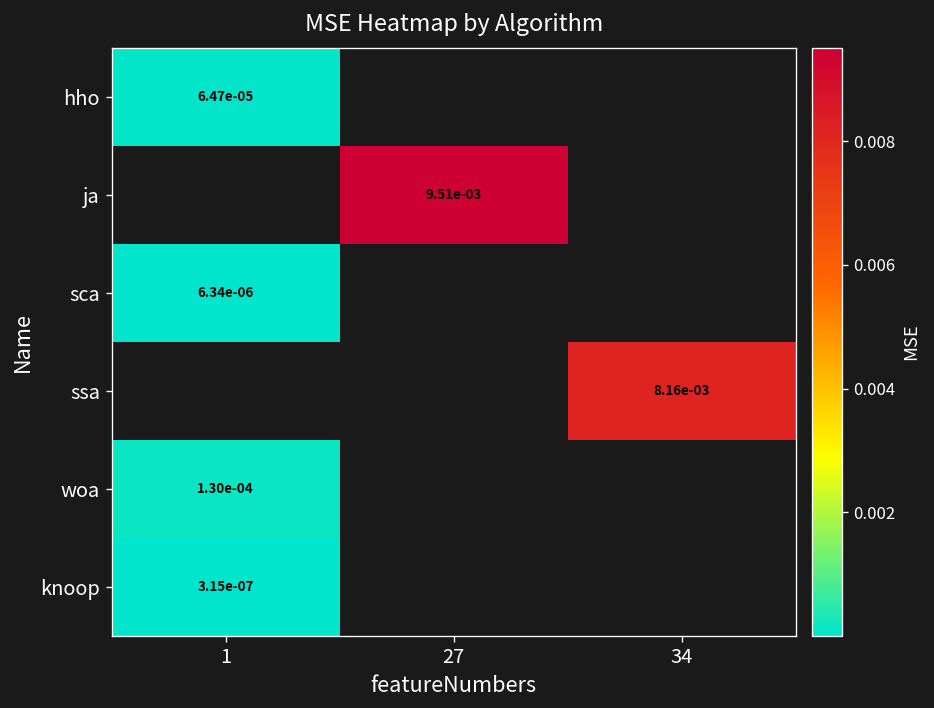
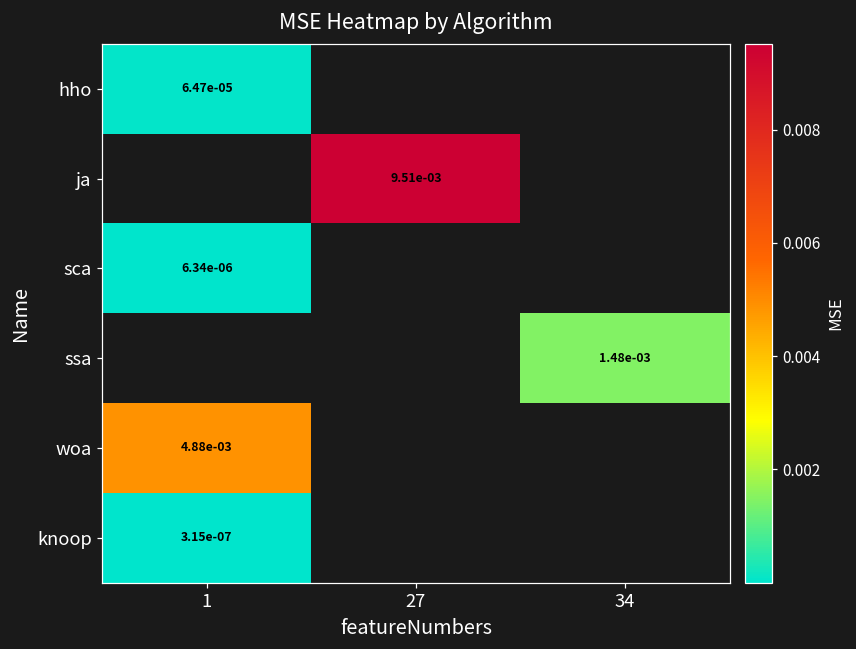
ssa, 34: 8.16e-03 -> 1.48e-03
woa, 1: 1.30e-04 -> 4.88e-03
